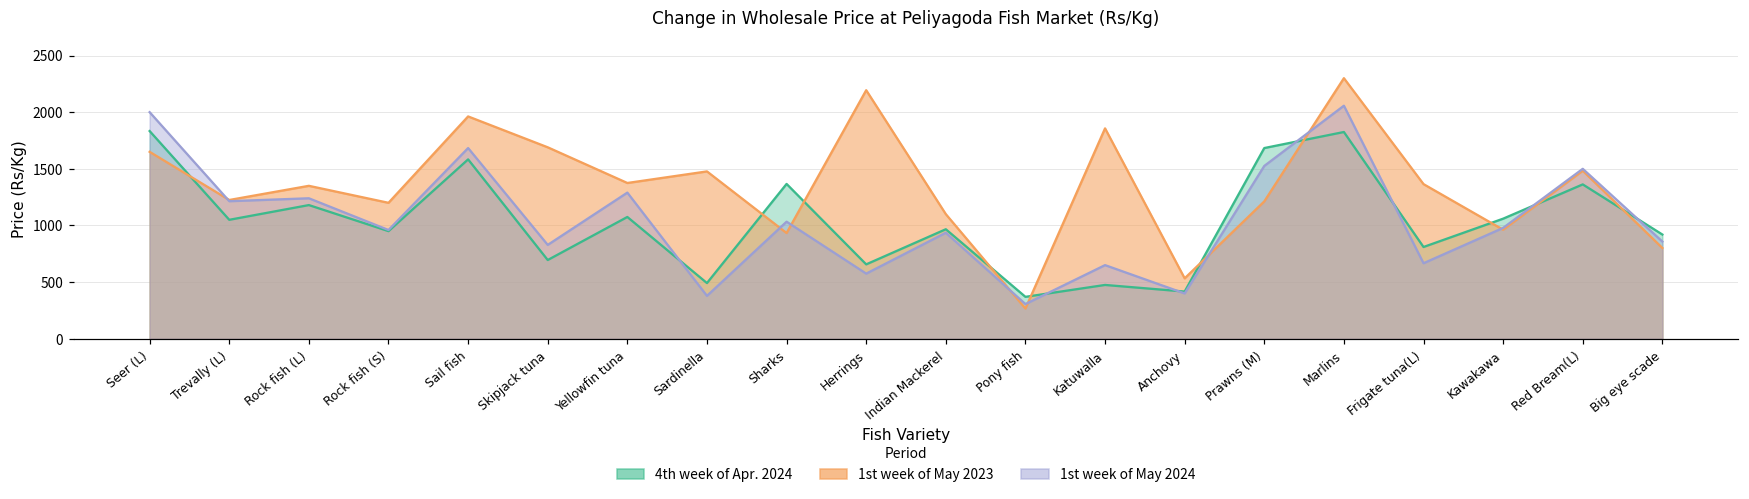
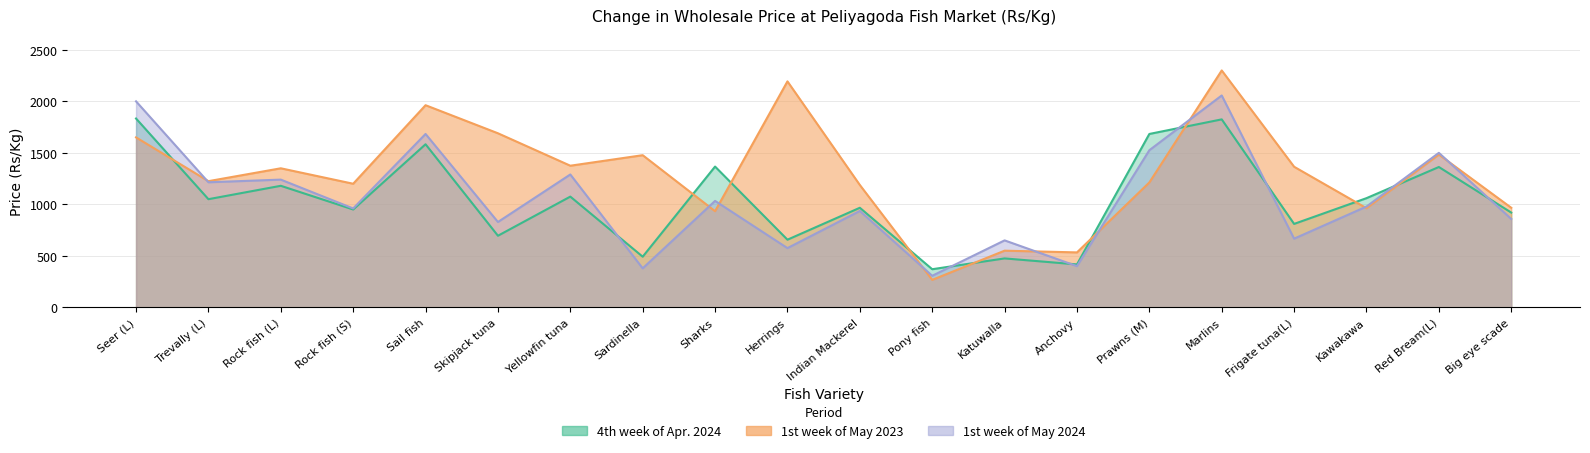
1st week of May 2023, Indian Mackerel: 1100 -> 1190
1st week of May 2023, Katuwalla: 1860 -> 550
1st week of May 2023, Big eye scade: 800 -> 970
